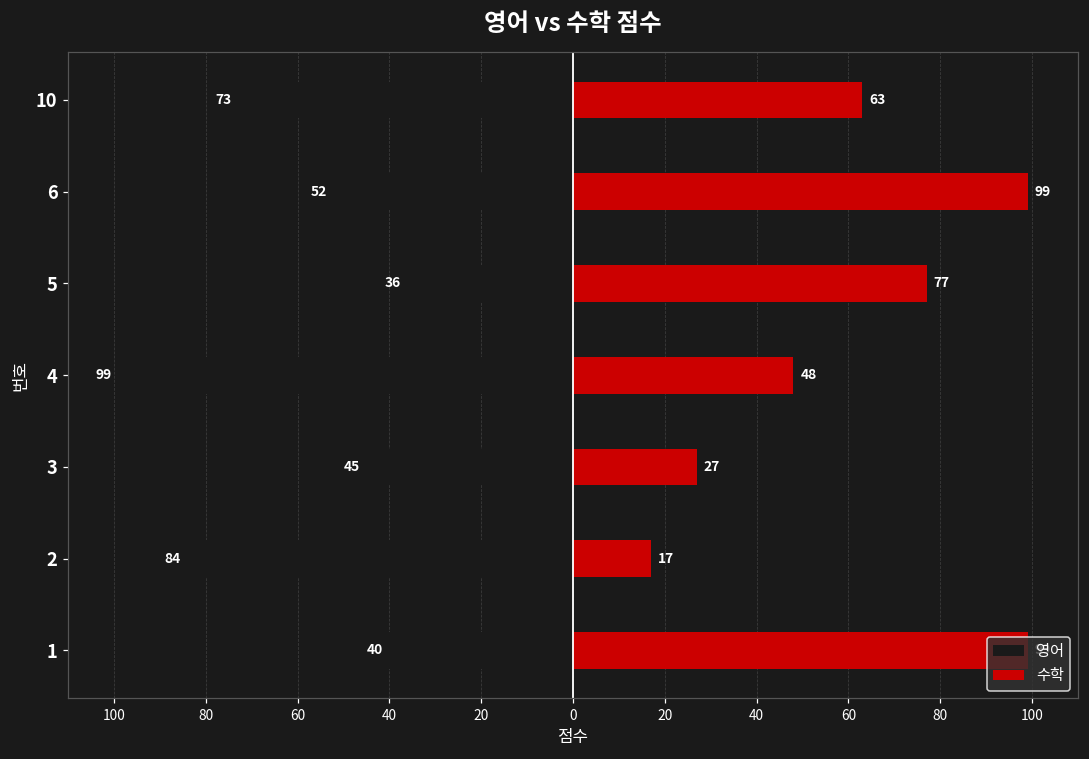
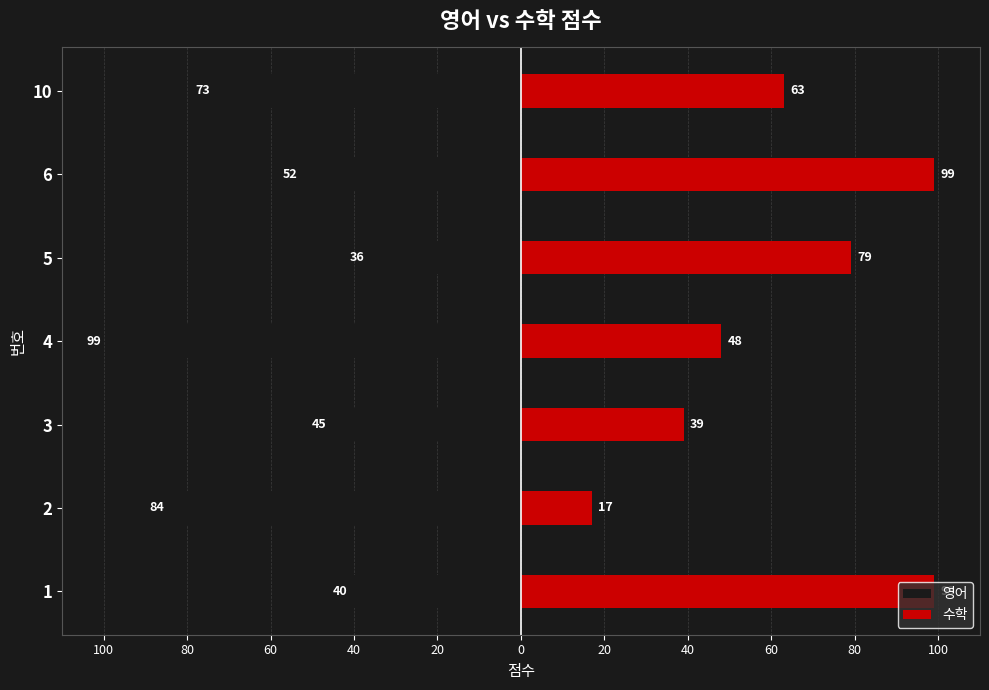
수학, 5: 77 -> 79
수학, 3: 27 -> 39
